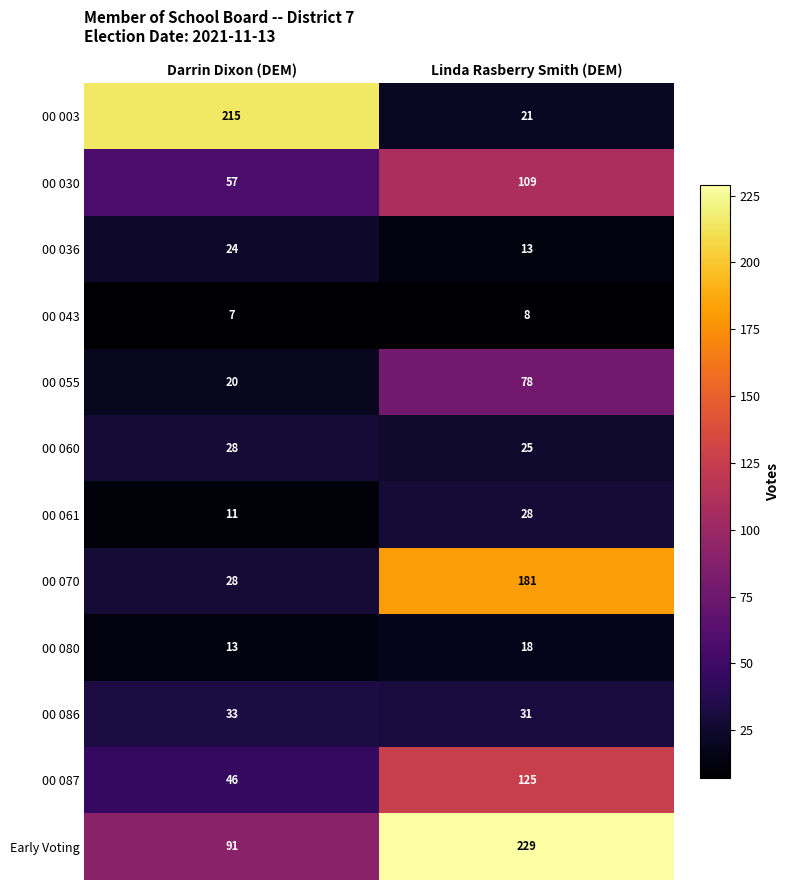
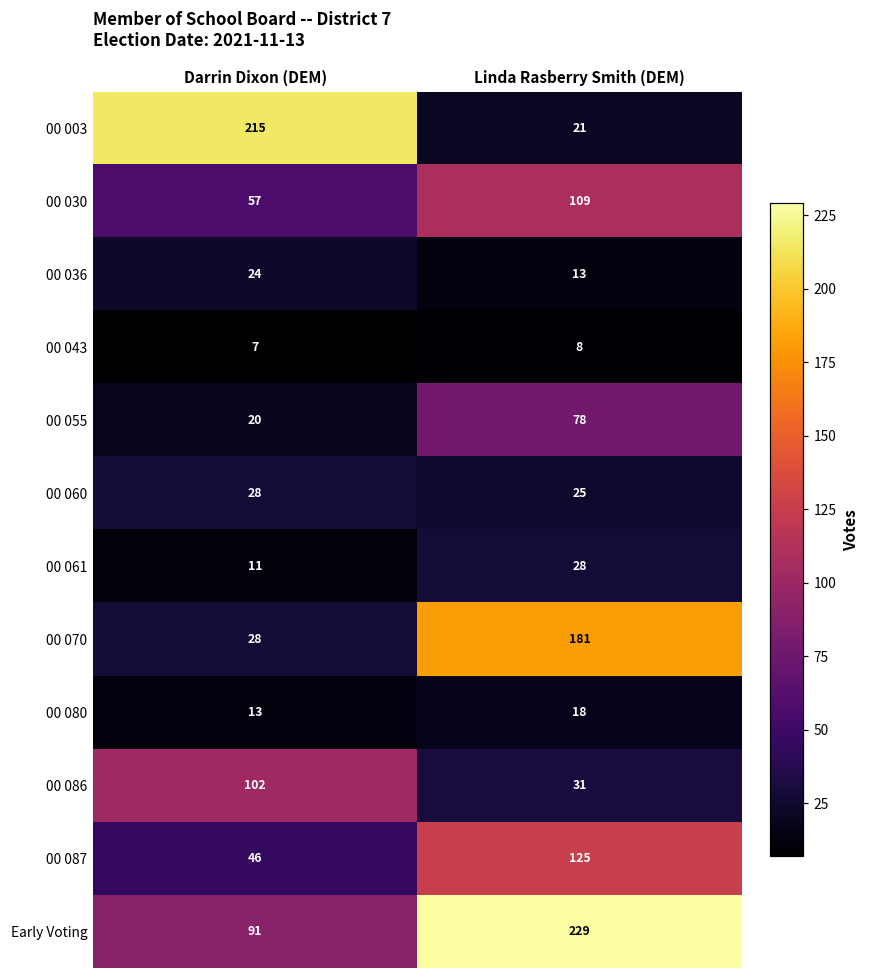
00 086, Darrin Dixon (DEM): 33 -> 102
